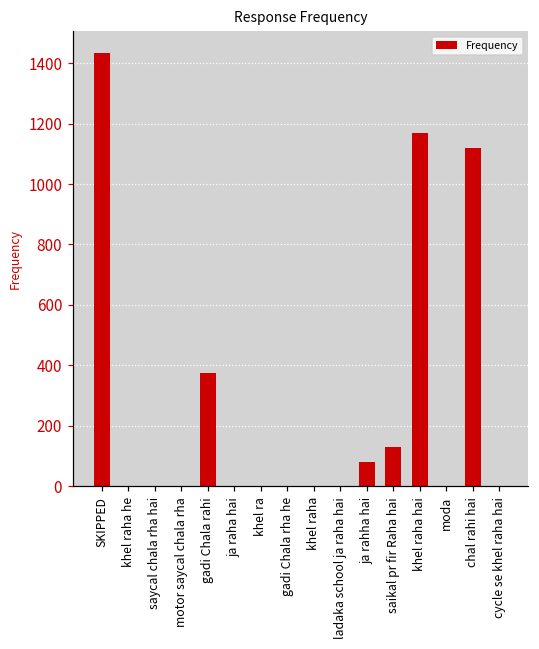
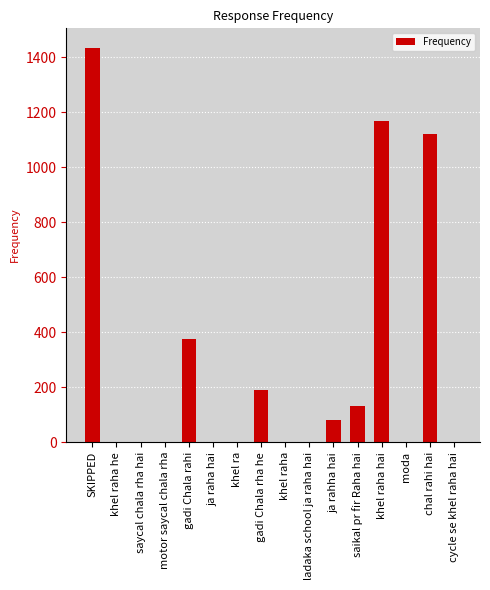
gadi Chala rha he: 0 -> 190
